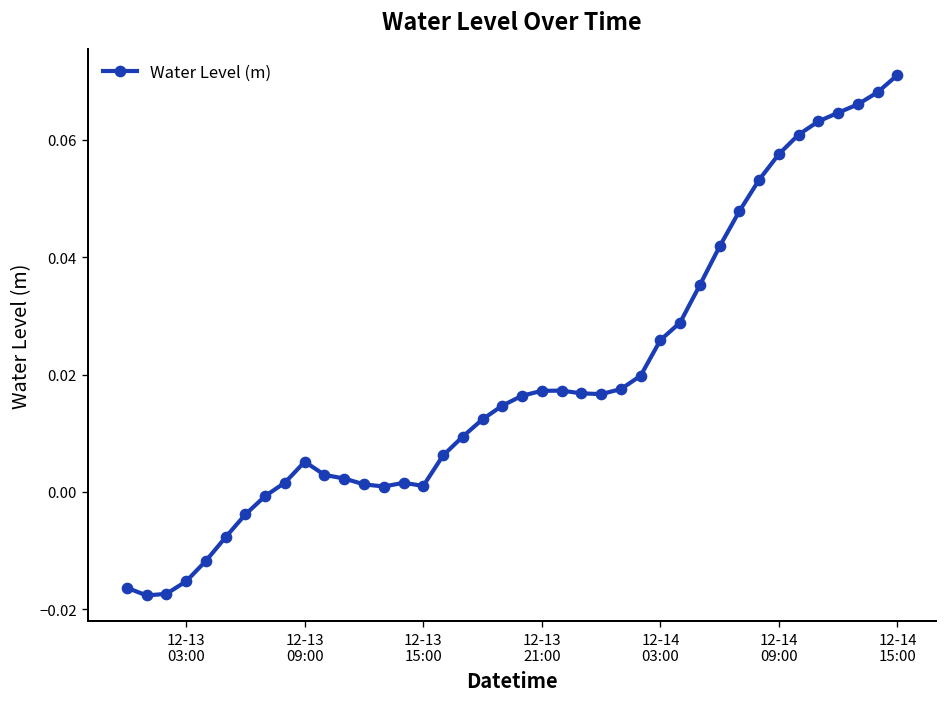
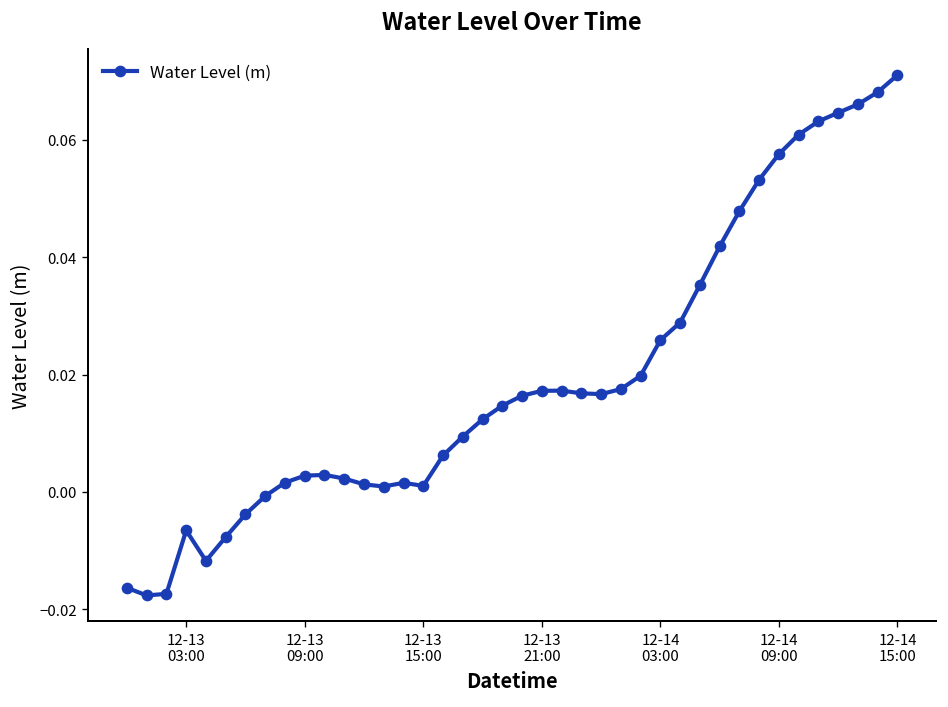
12-13 03:00: -0.015 -> -0.007
12-13 09:00: 0.005 -> 0.003
